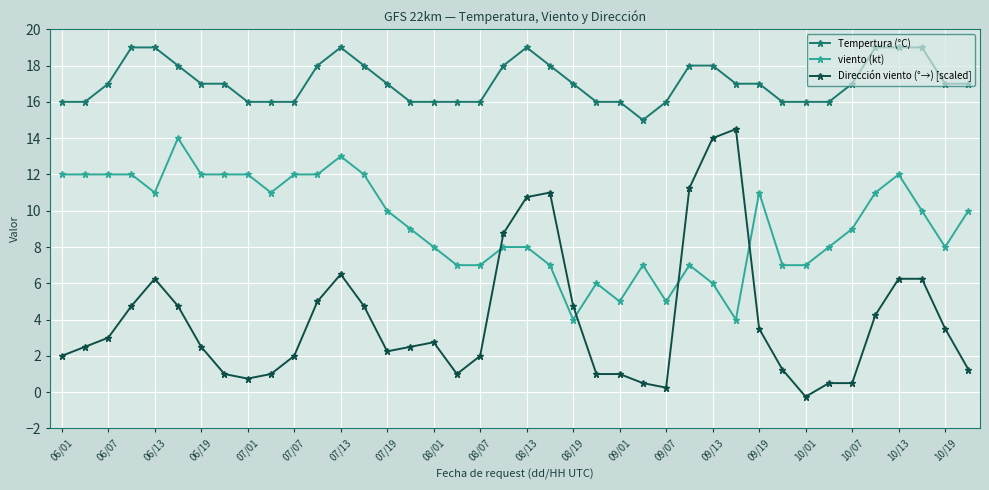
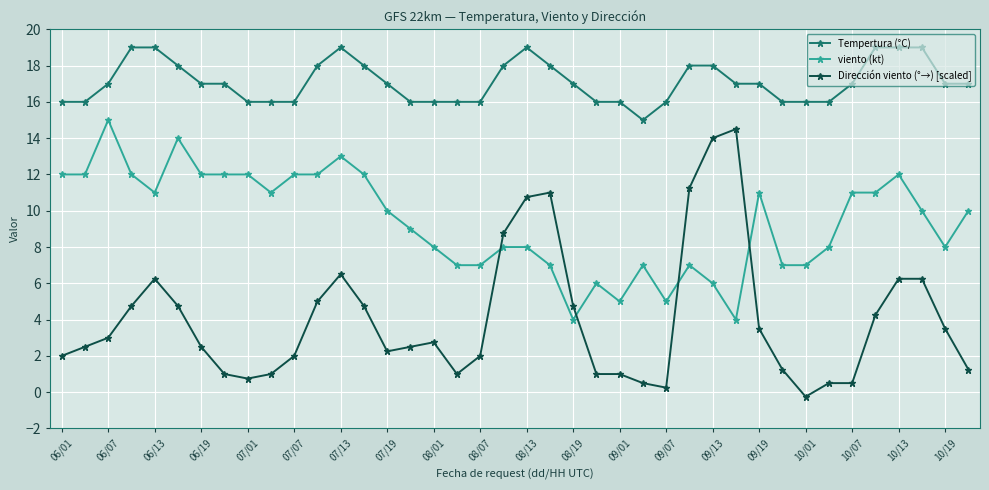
viento (kt), 06/07: 12 -> 15
viento (kt), 10/07: 9 -> 11
